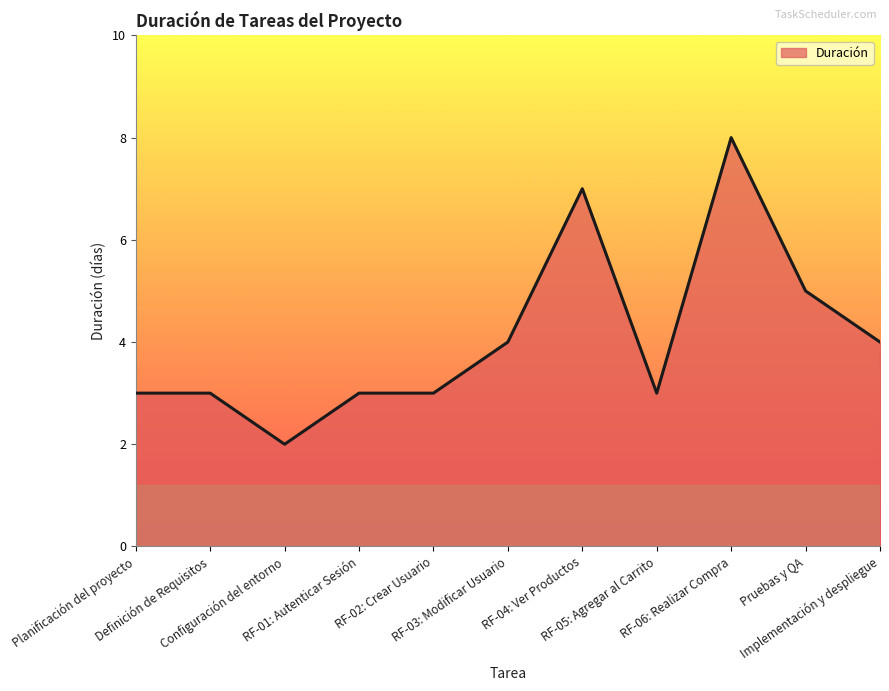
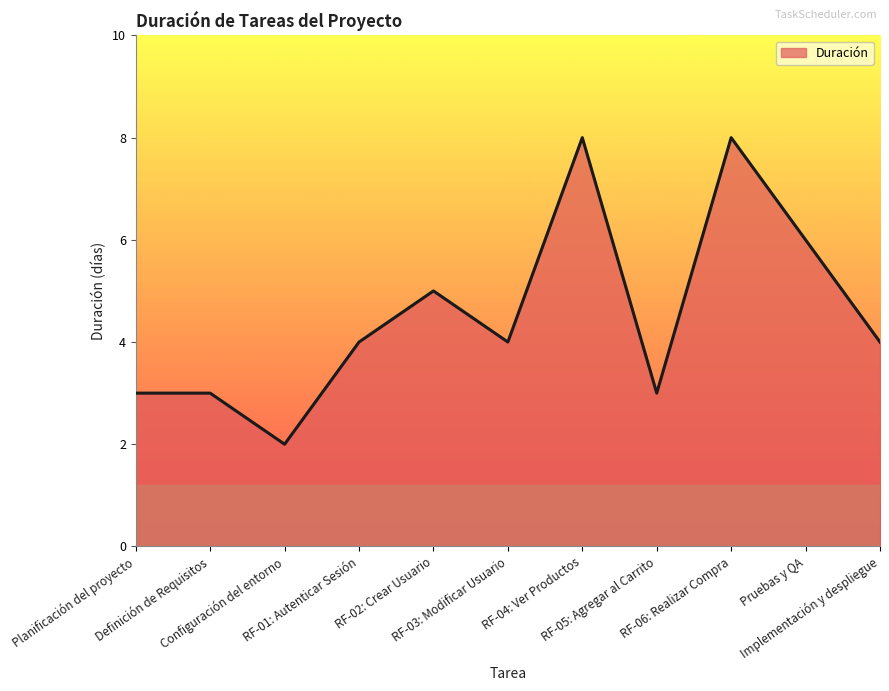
RF-01: Autenticar Sesión: 3 -> 4
RF-02: Crear Usuario: 3 -> 5
RF-04: Ver Productos: 7 -> 8
Pruebas y QA: 5 -> 6
